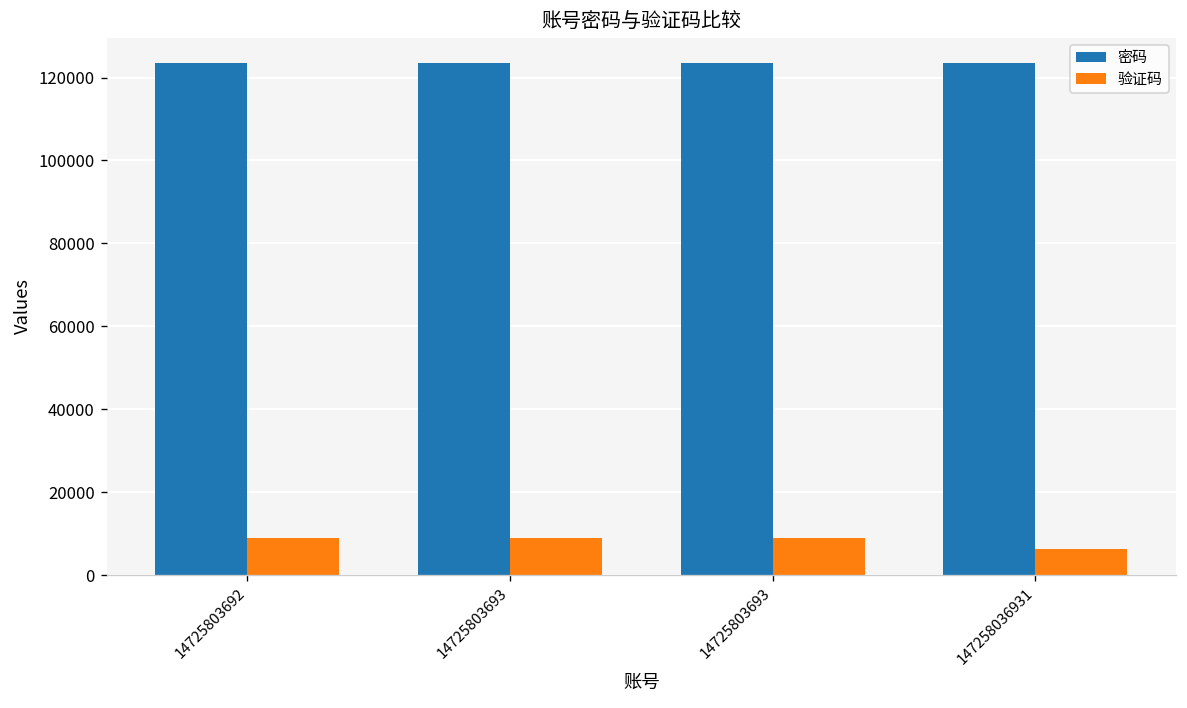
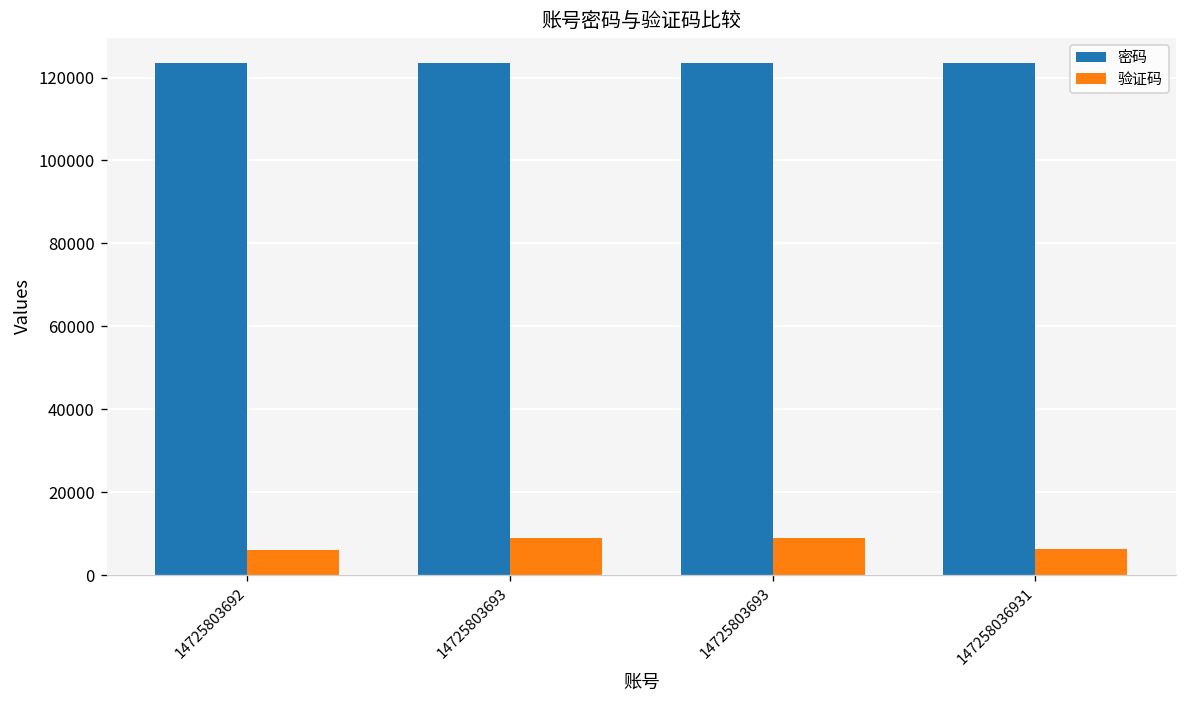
验证码, 14725803692: 9000 -> 6000
